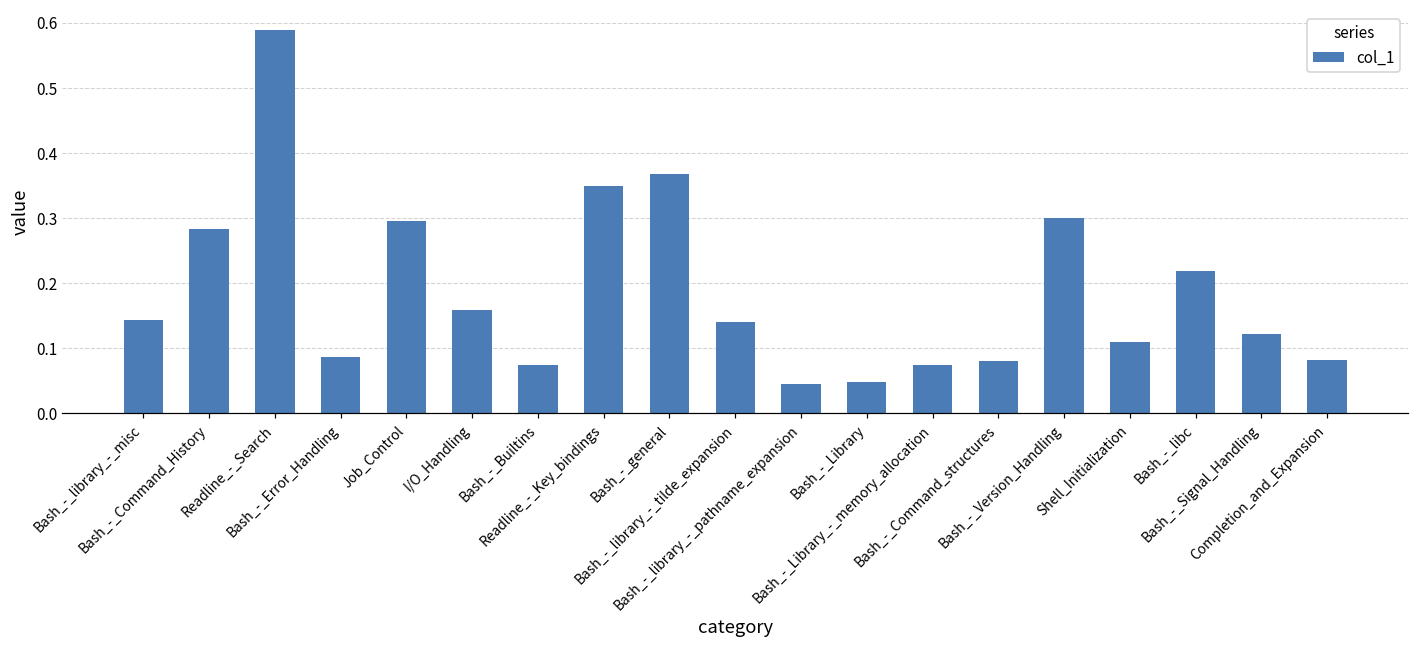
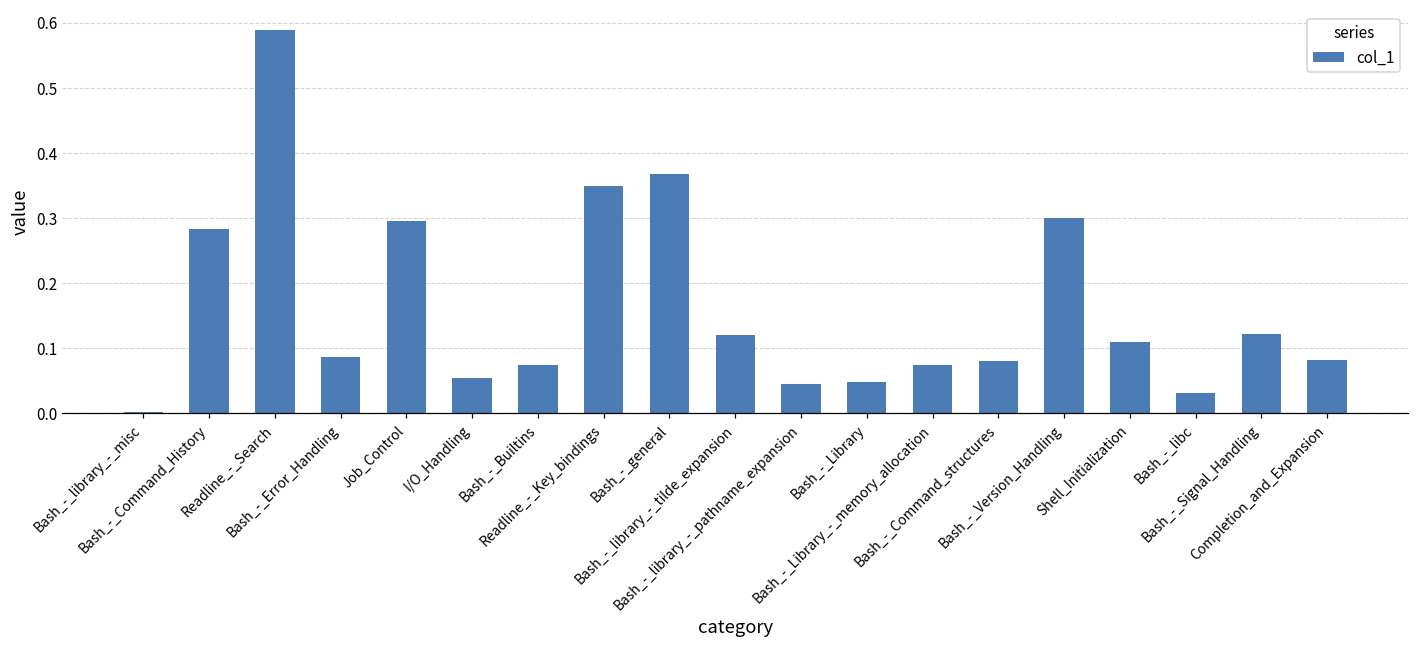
Bash_-_library_-_misc: 0.14 -> 0.00
I/O_Handling: 0.16 -> 0.05
Bash_-_library_-_tilde_expansion: 0.14 -> 0.12
Bash_-_libc: 0.22 -> 0.03
